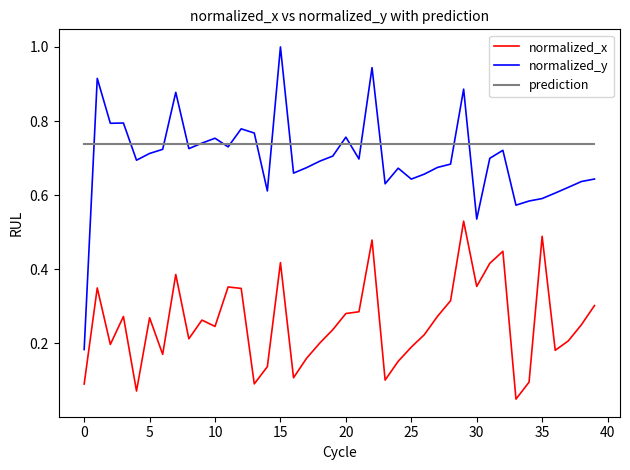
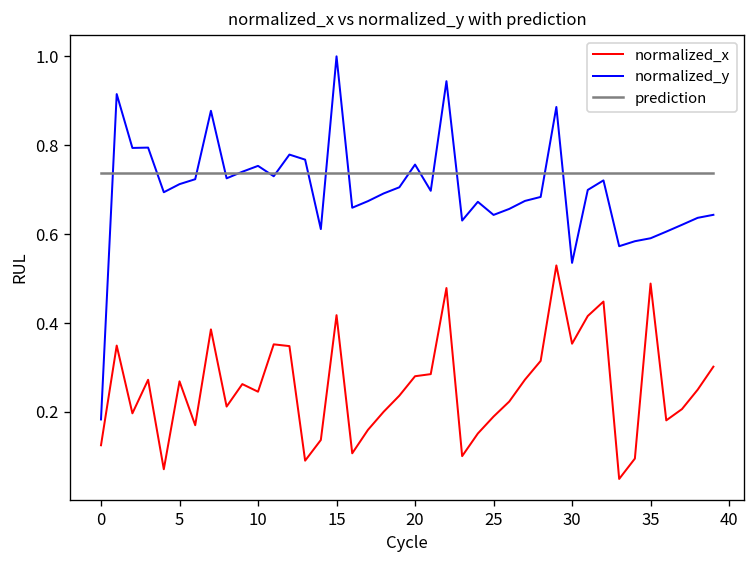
normalized_x, 0: 0.09 -> 0.13
